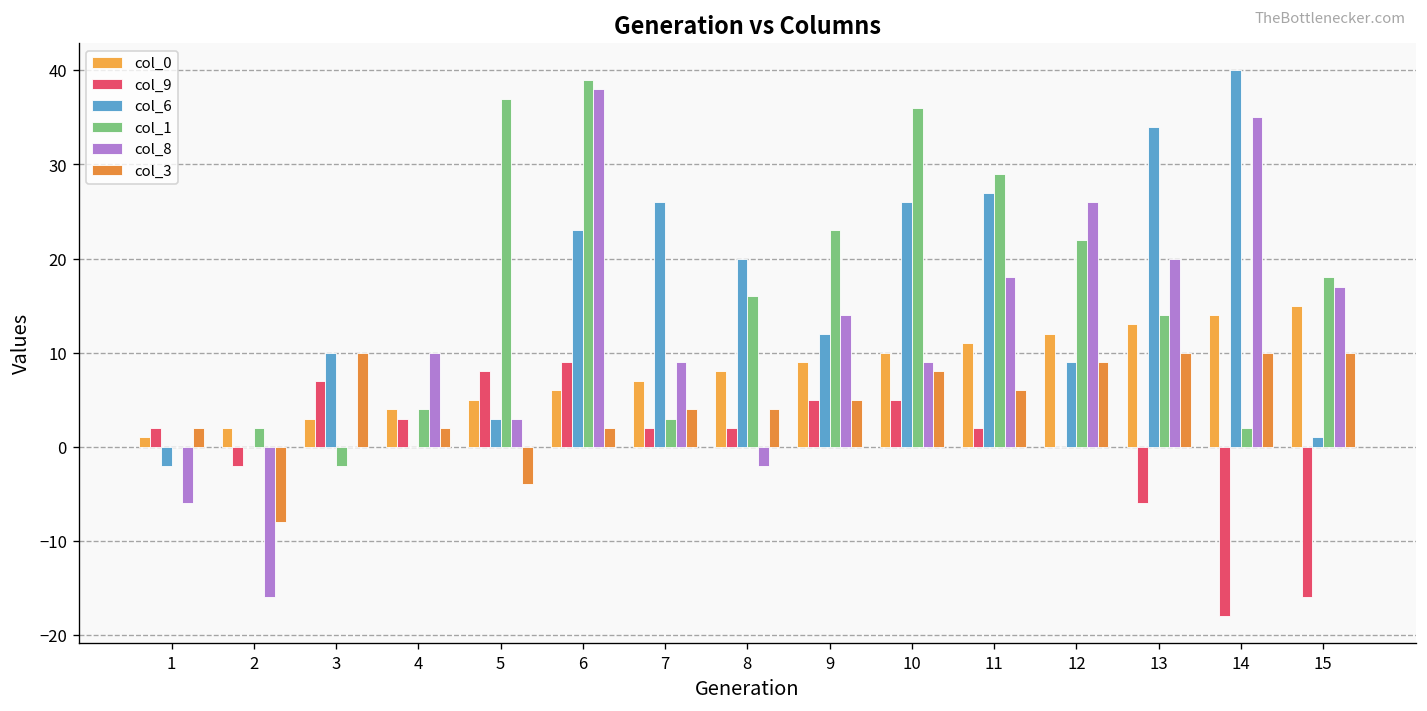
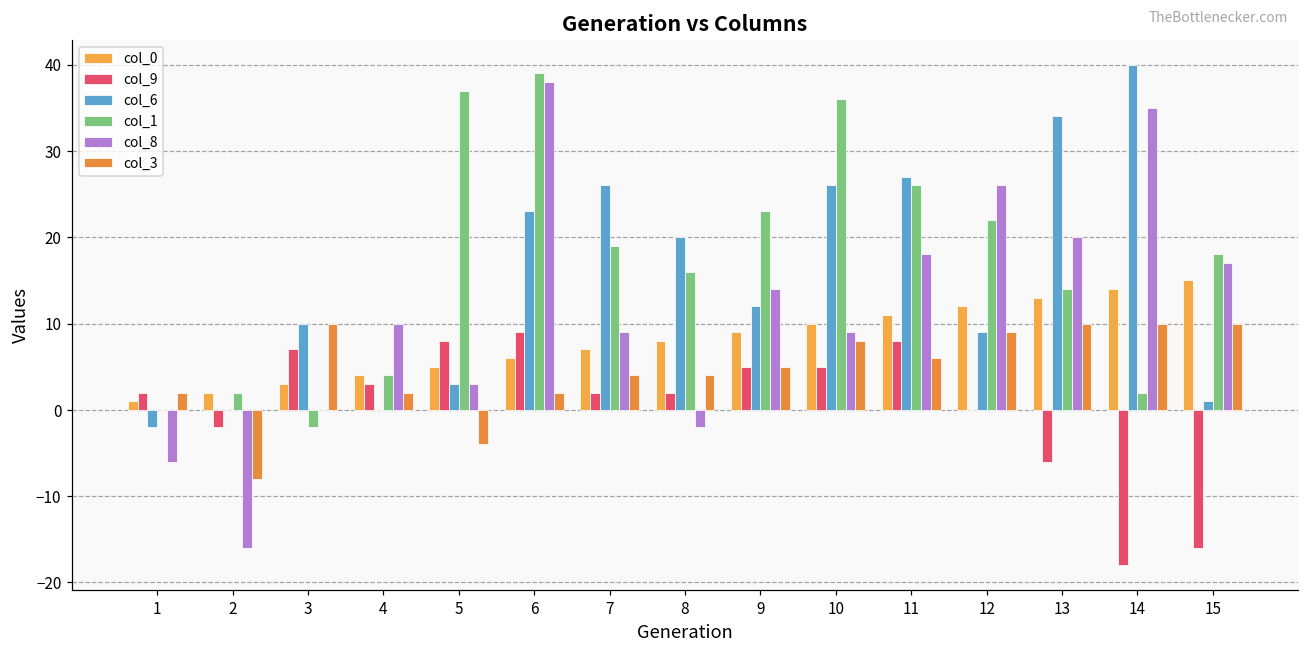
col_1, 7: 3 -> 19
col_9, 11: 2 -> 8
col_1, 11: 29 -> 26
